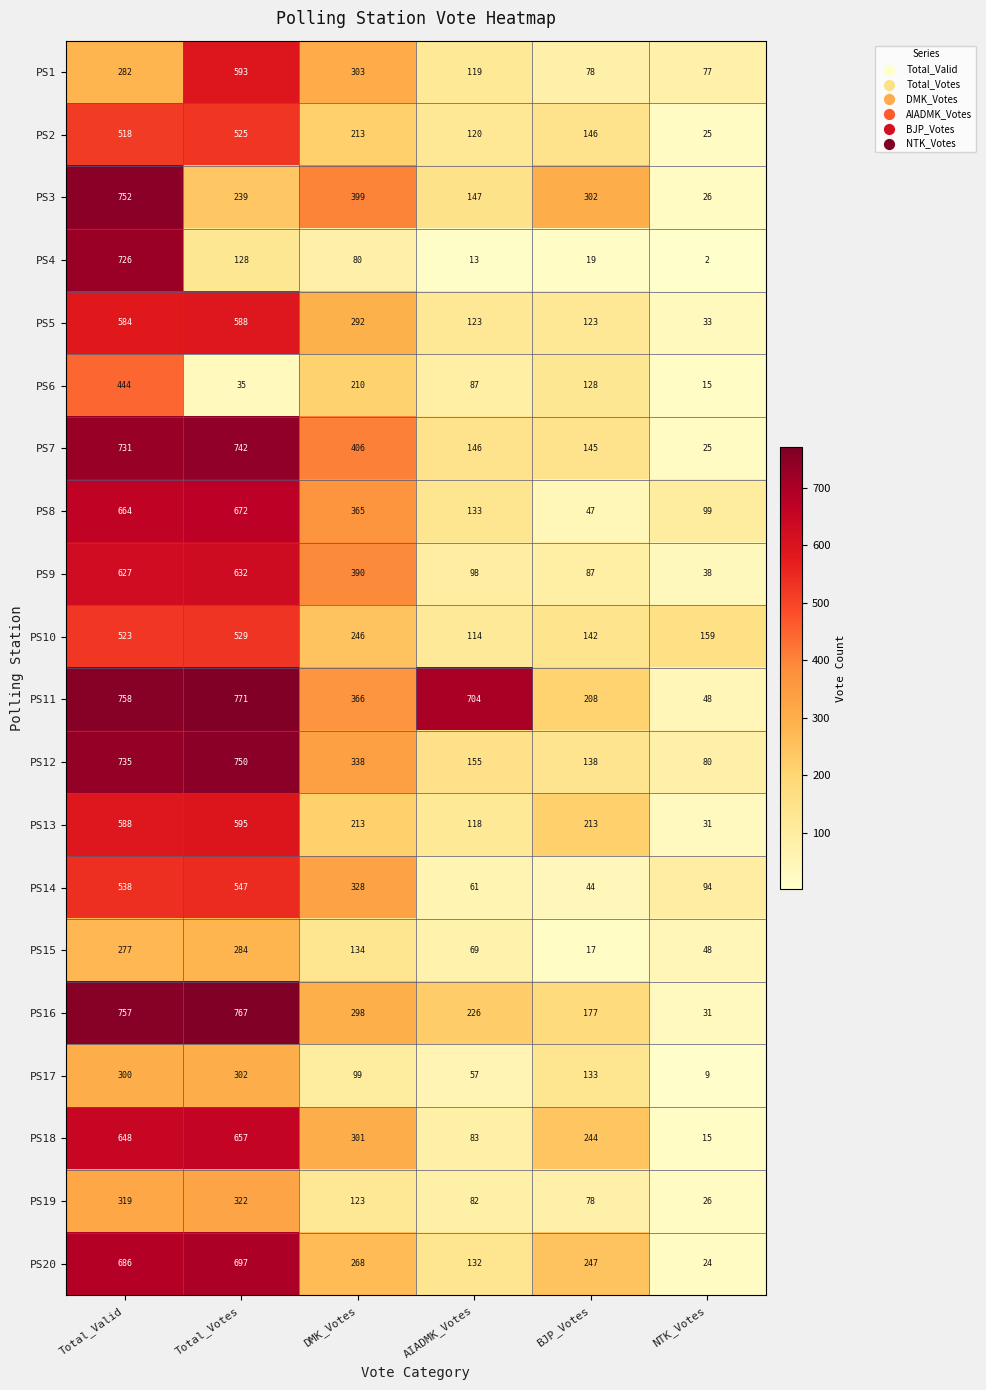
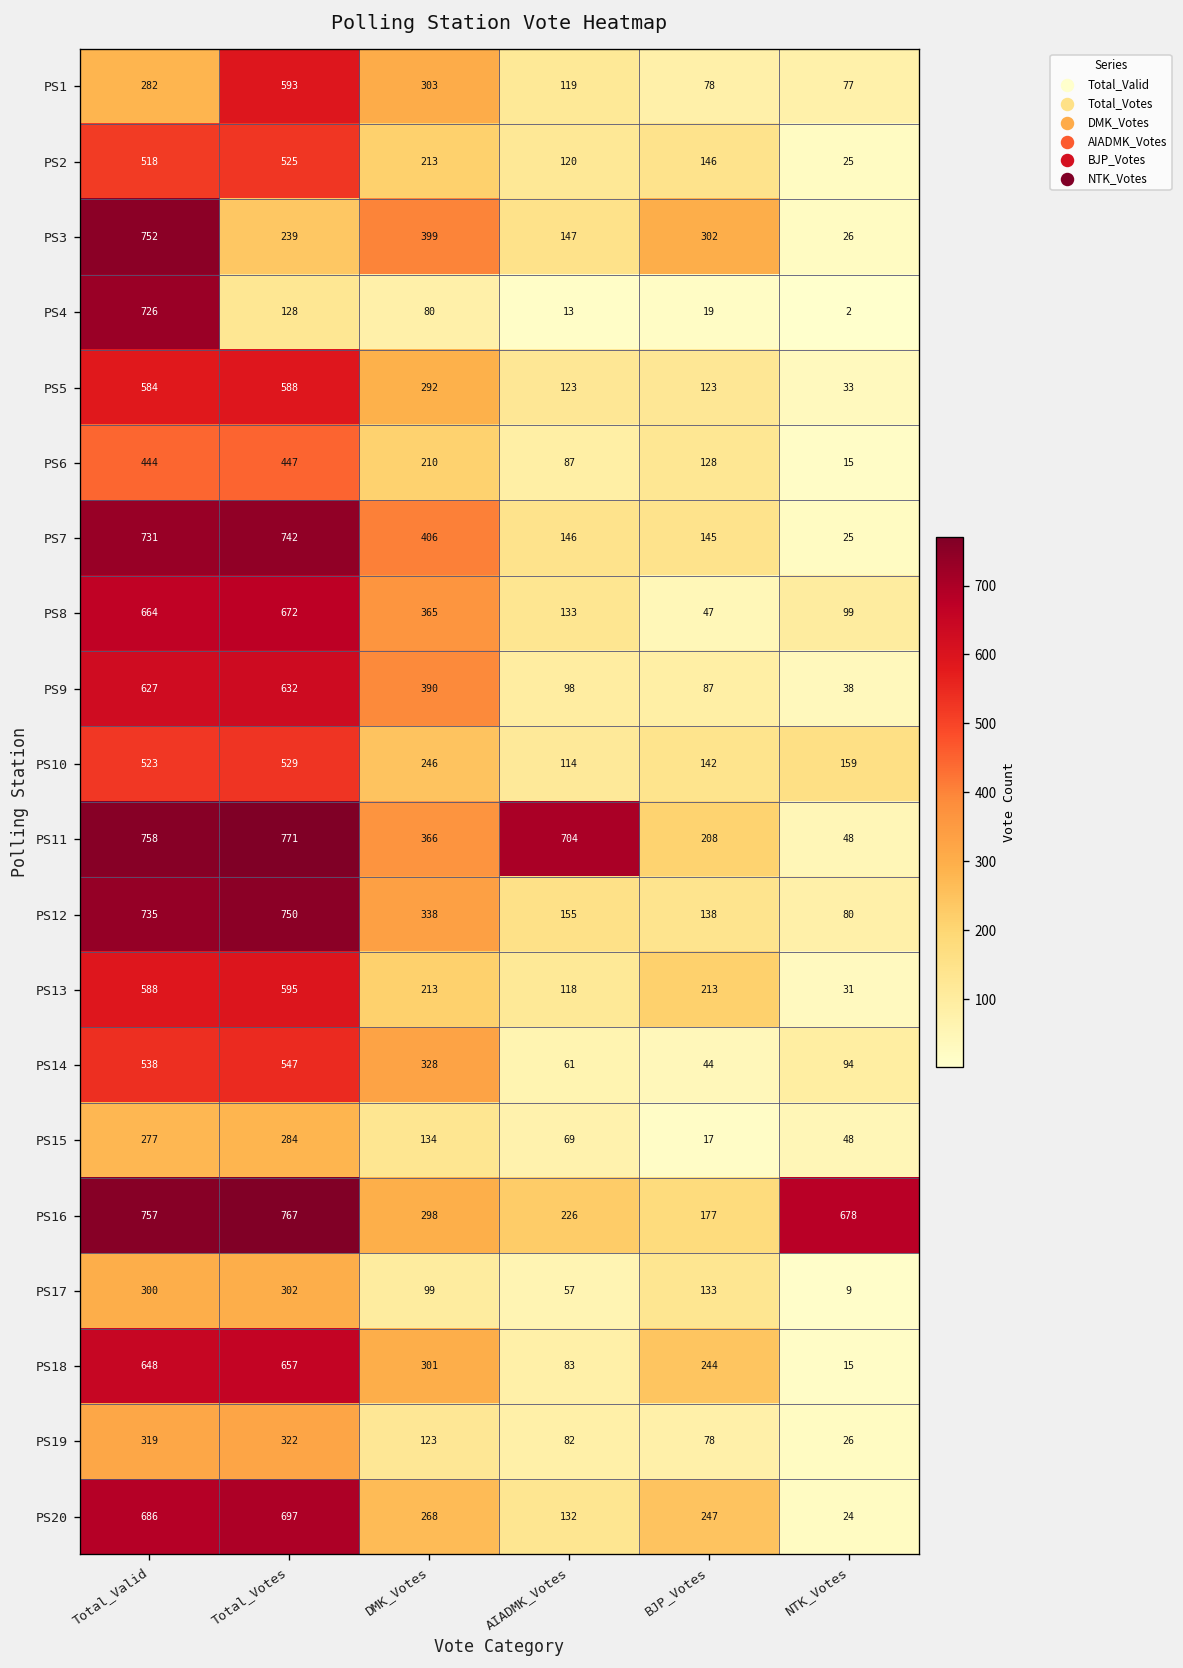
PS6, Total_Votes: 35 -> 447
PS16, NTK_Votes: 31 -> 678
